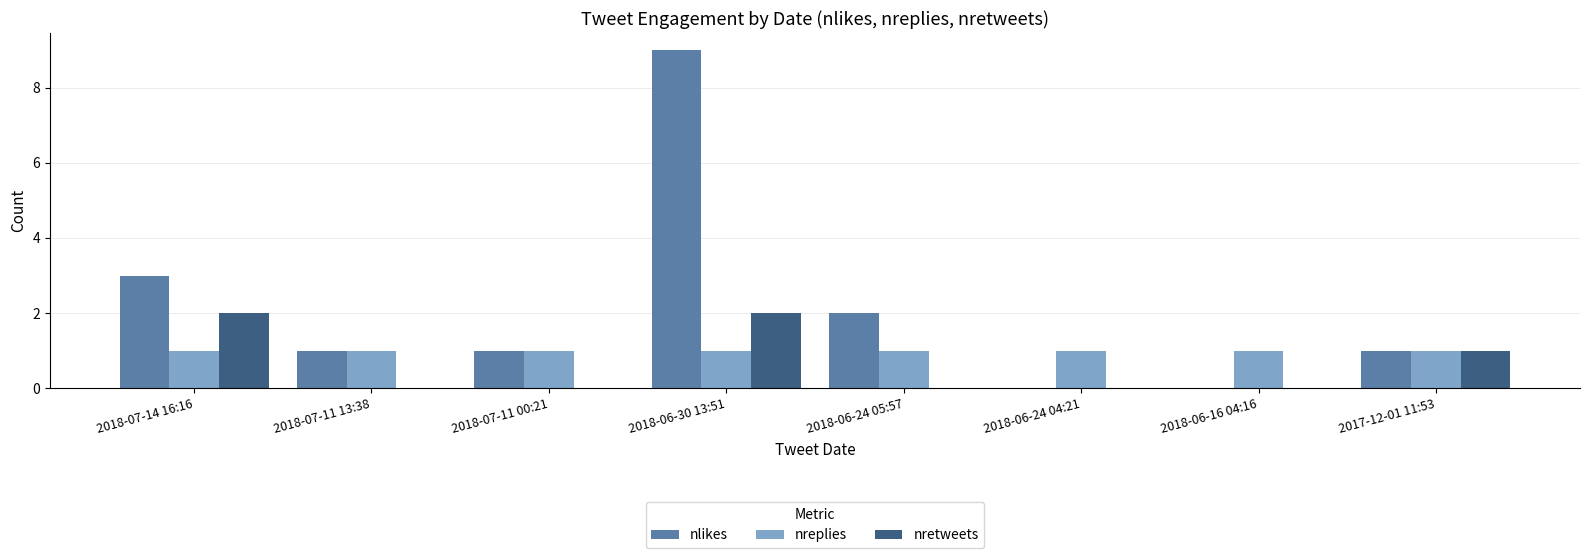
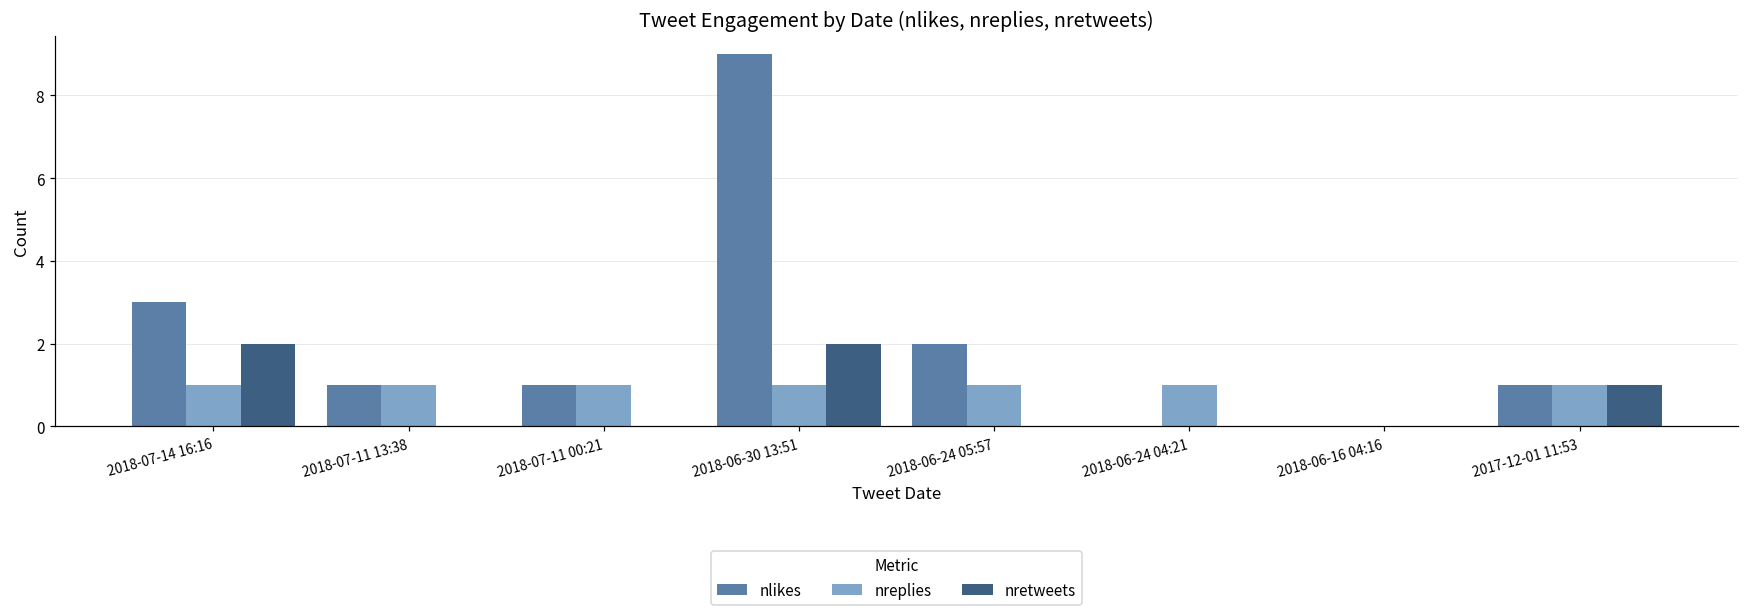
nreplies, 2018-06-16 04:16: 1 -> 0
